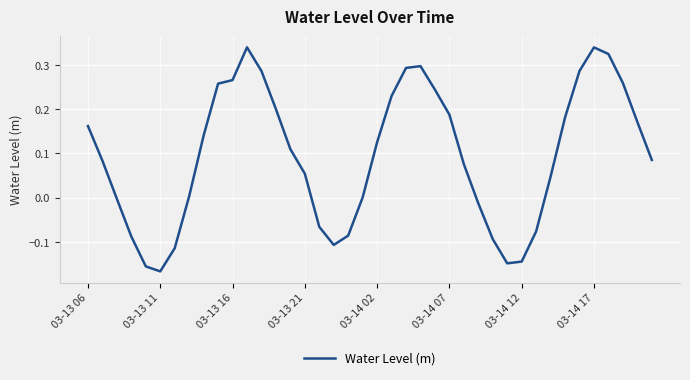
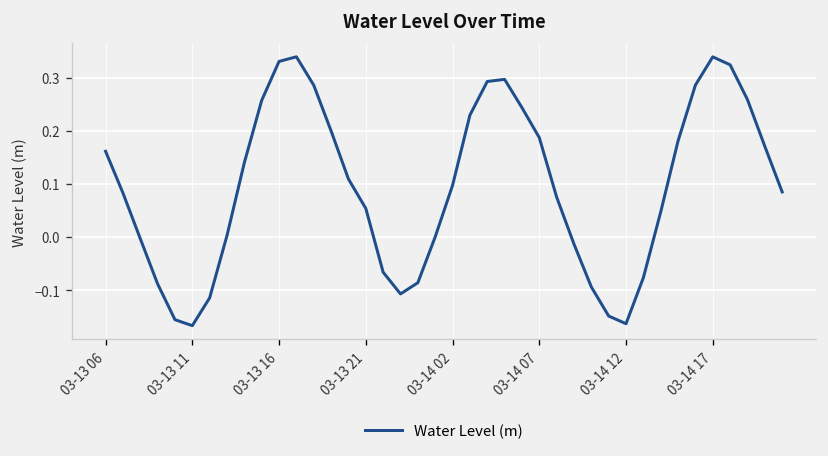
03-13 16: 0.27 -> 0.33
03-14 02: 0.12 -> 0.10
03-14 12: -0.14 -> -0.16
